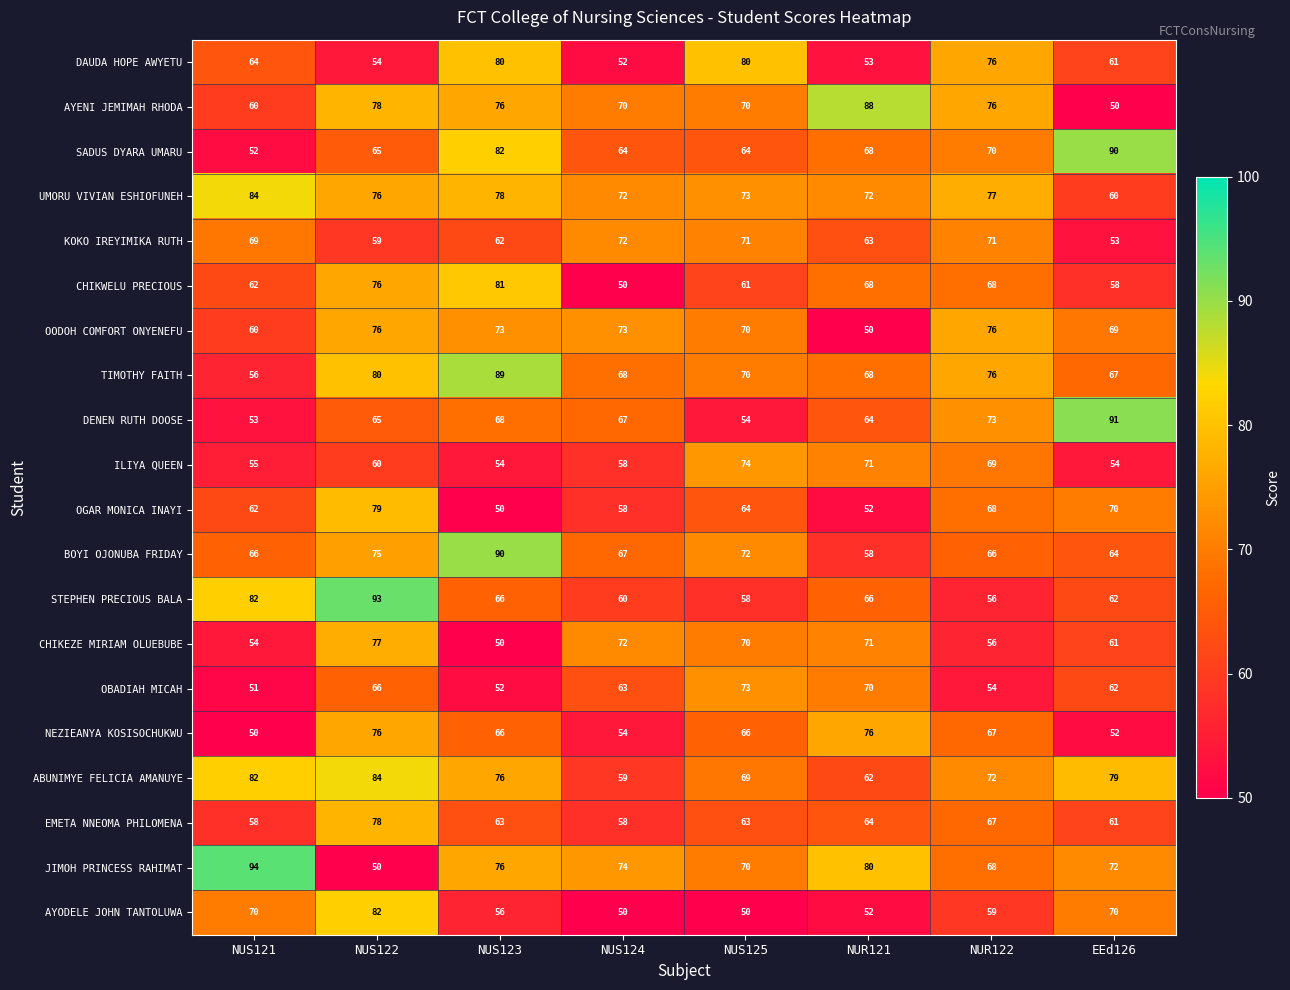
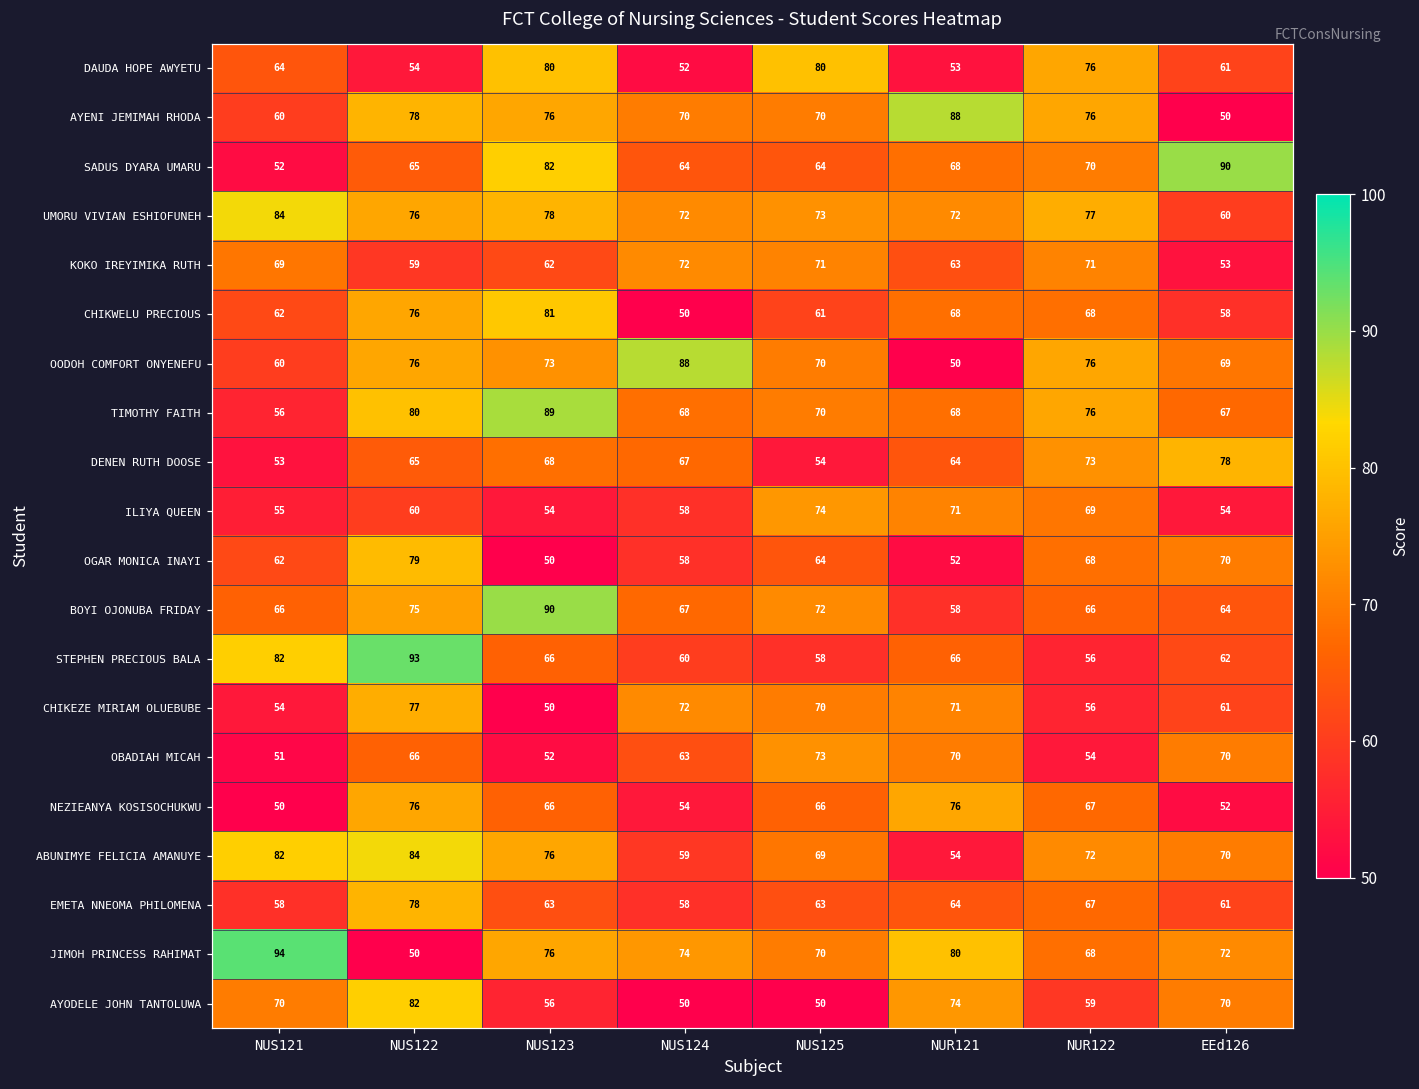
OODOH COMFORT ONYENEFU, NUS124: 73 -> 88
DENEN RUTH DOOSE, EEd126: 91 -> 78
OBADIAH MICAH, EEd126: 62 -> 70
ABUNIMYE FELICIA AMANUYE, NUR121: 62 -> 54
ABUNIMYE FELICIA AMANUYE, EEd126: 79 -> 70
AYODELE JOHN TANTOLUWA, NUR121: 52 -> 74
